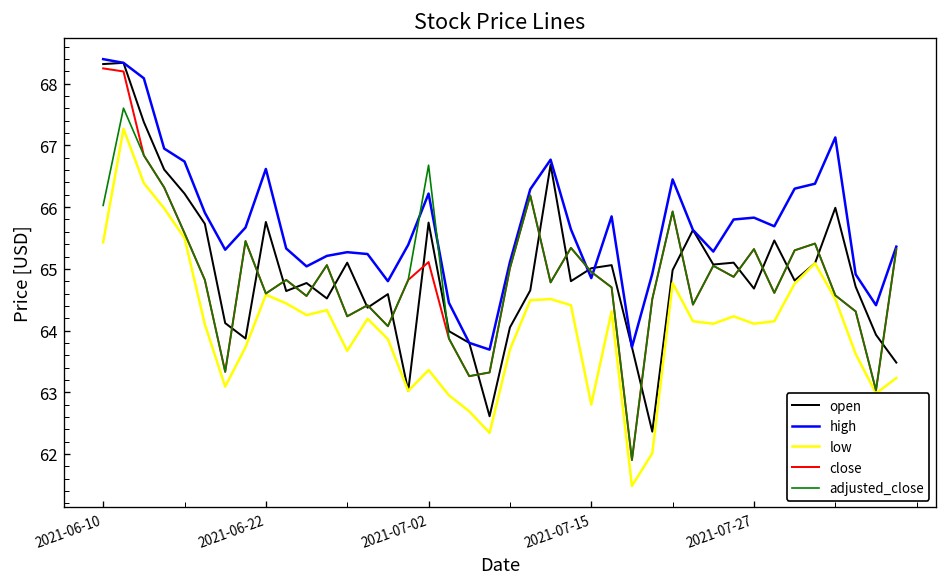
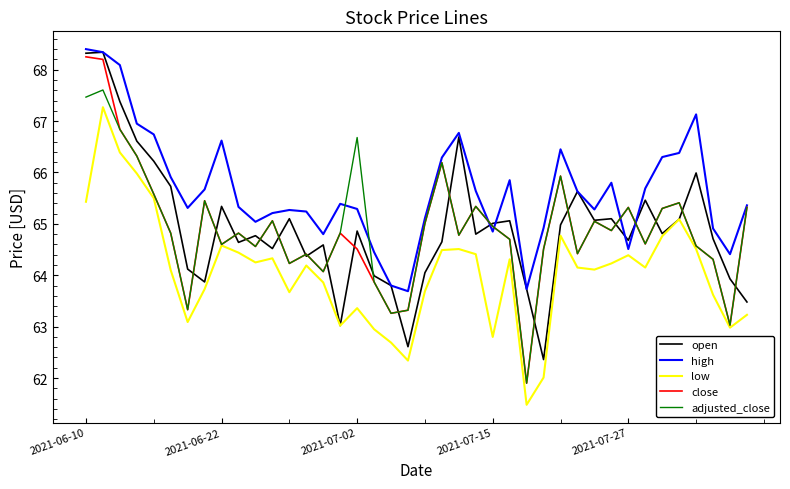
adjusted_close, 2021-06-10: 66.0 -> 67.5
open, 2021-06-22: 65.8 -> 65.3
open, 2021-07-02: 65.8 -> 64.9
high, 2021-07-02: 66.2 -> 65.3
close, 2021-07-02: 65.1 -> 64.5
high, 2021-07-27: 65.8 -> 64.5
low, 2021-07-27: 64.1 -> 64.4
